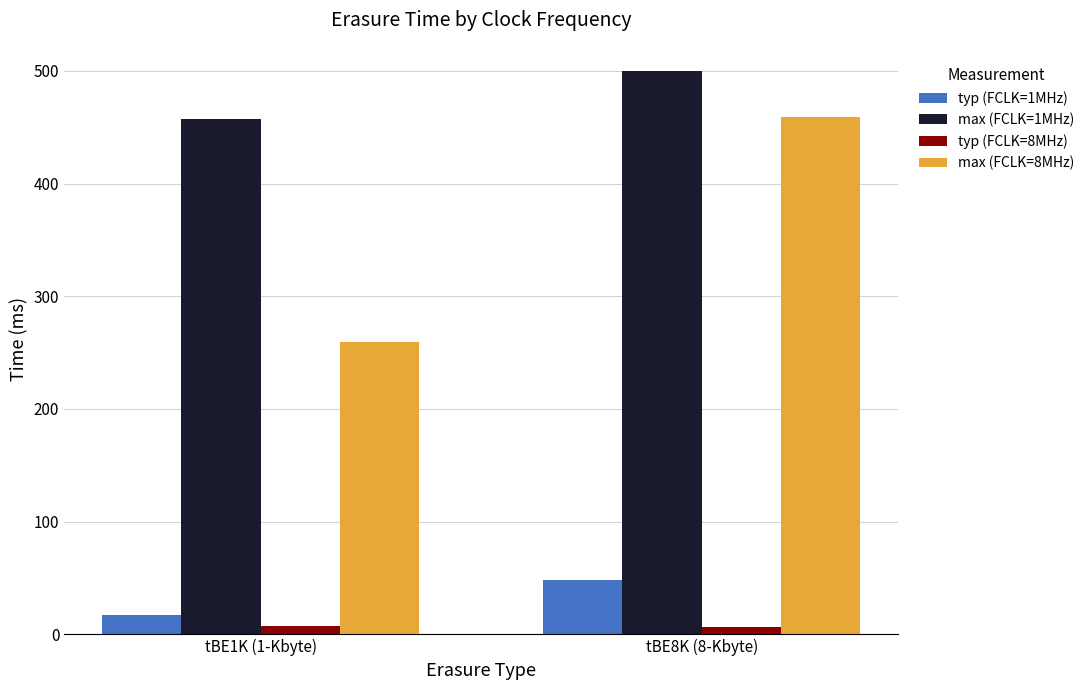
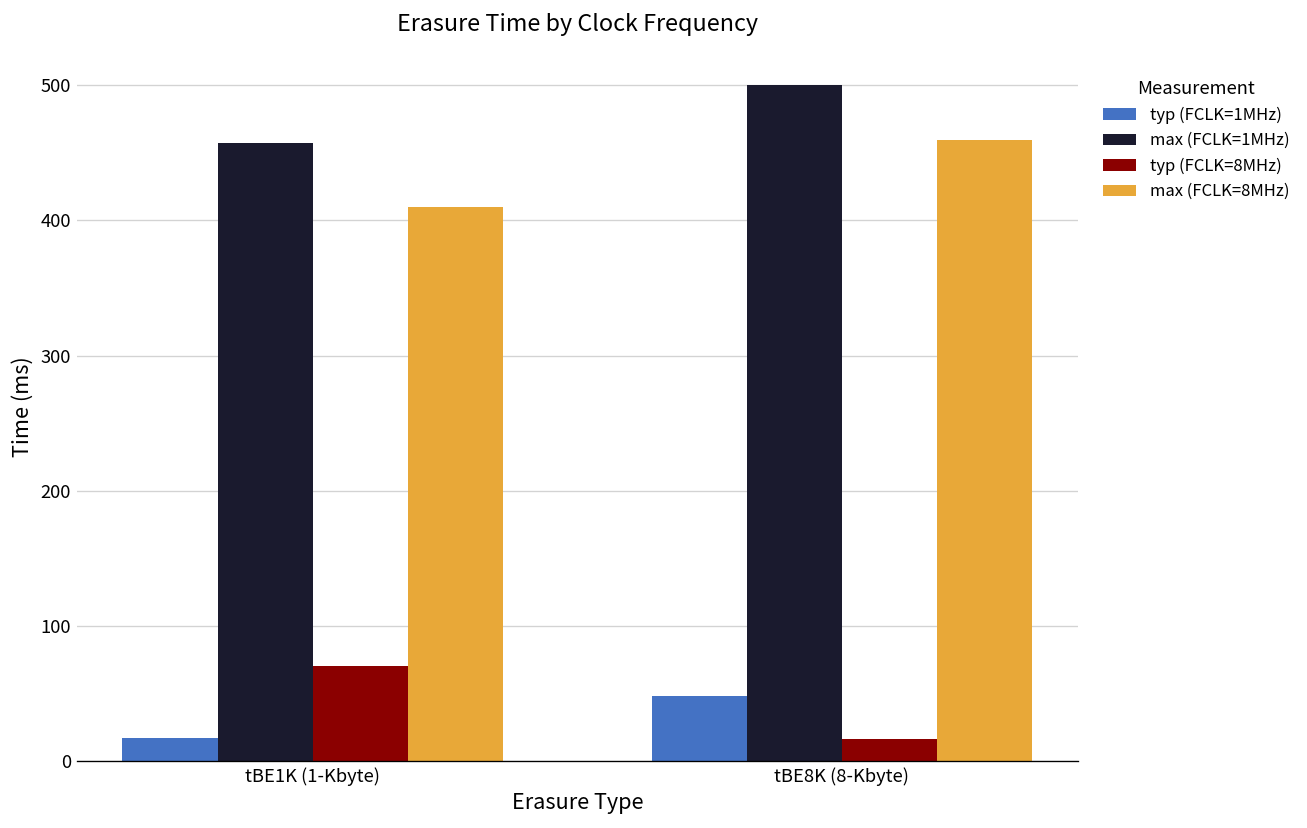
typ (FCLK=8MHz), tBE1K (1-Kbyte): 8 -> 70
max (FCLK=8MHz), tBE1K (1-Kbyte): 259 -> 410
typ (FCLK=8MHz), tBE8K (8-Kbyte): 7 -> 17
